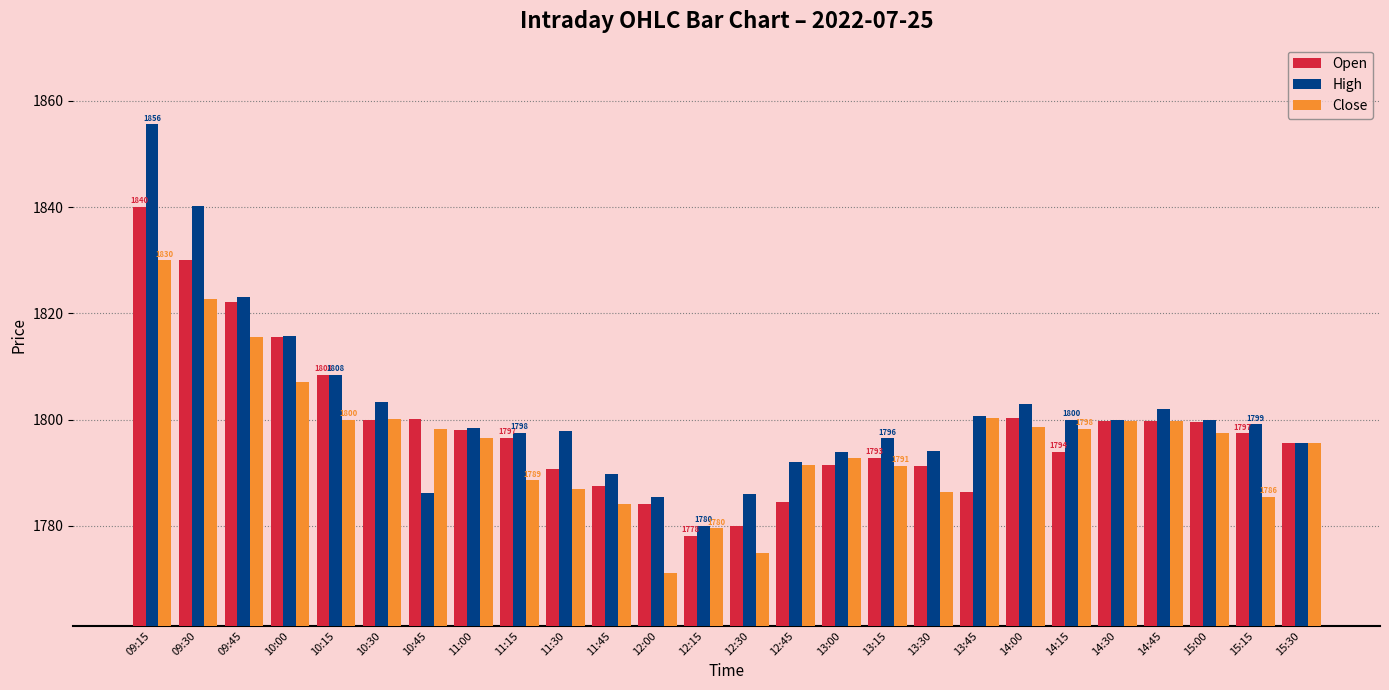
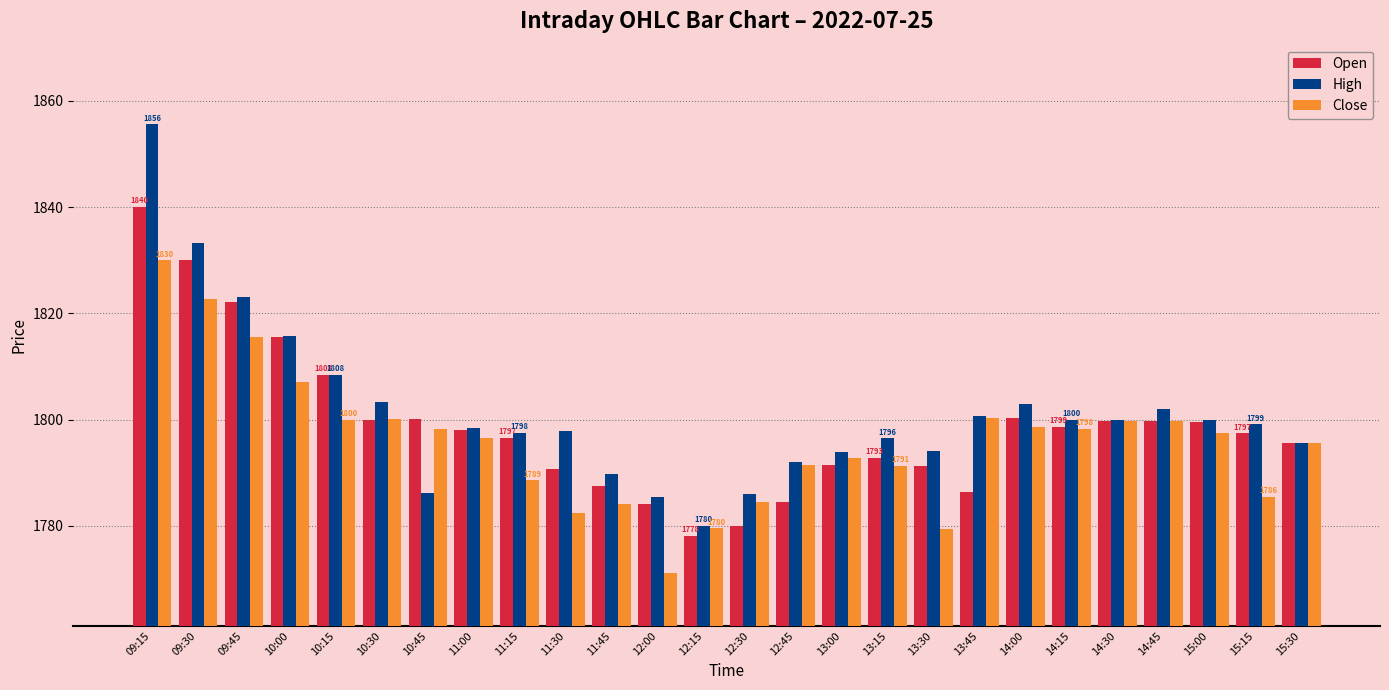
High, 09:30: 1840 -> 1833
Close, 11:30: 1787 -> 1782
Close, 12:30: 1775 -> 1784
Close, 13:30: 1786 -> 1779
Open, 14:15: 1794 -> 1799
